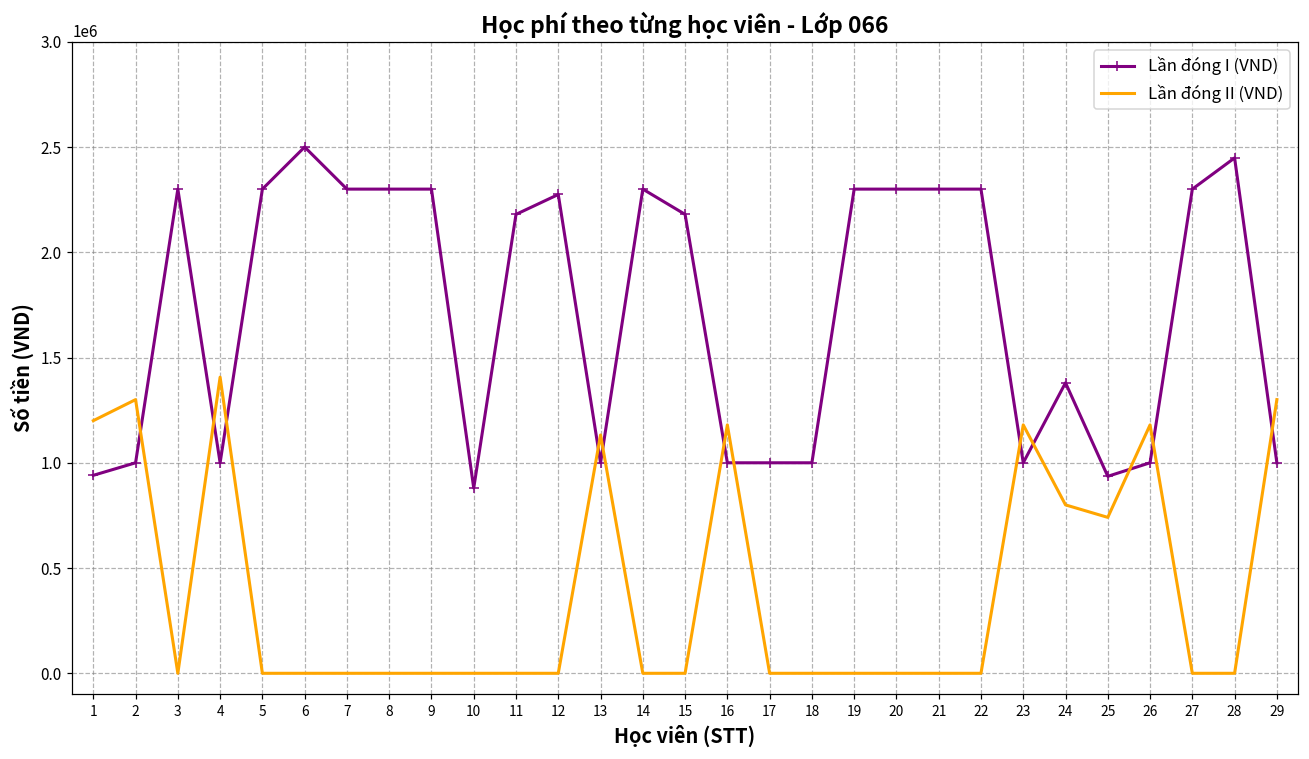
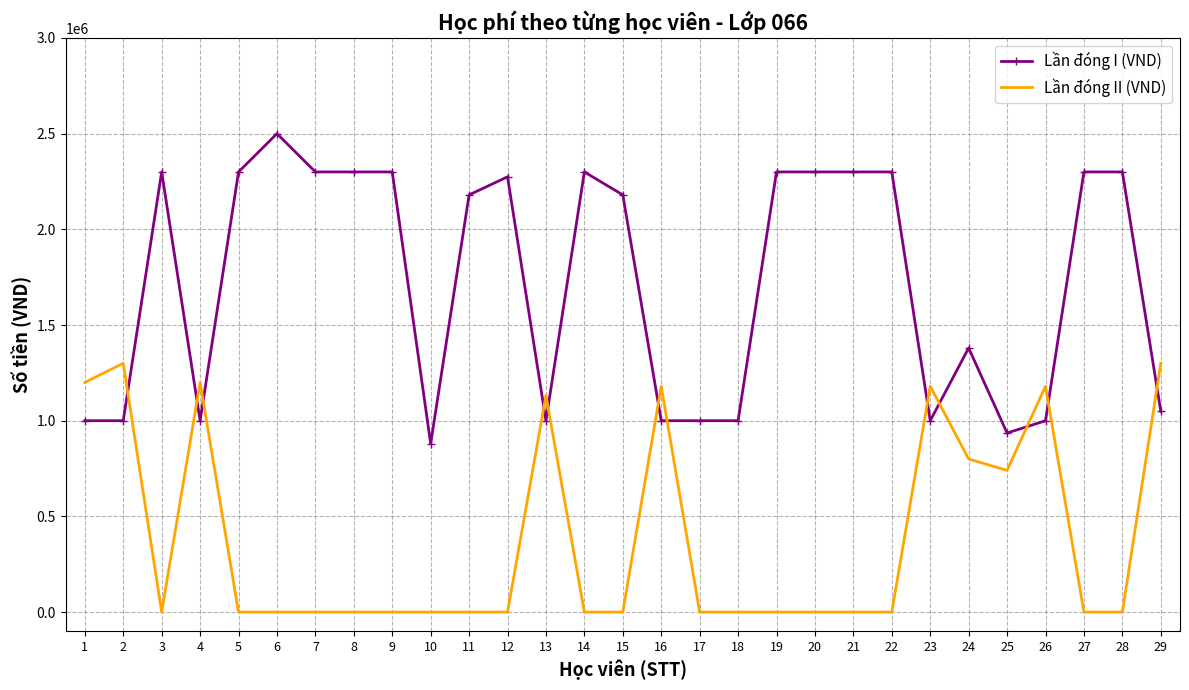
Lần đóng I (VND), 1: 940000 -> 1000000
Lần đóng II (VND), 4: 1410000 -> 1200000
Lần đóng I (VND), 28: 2450000 -> 2300000
Lần đóng I (VND), 29: 1000000 -> 1050000
